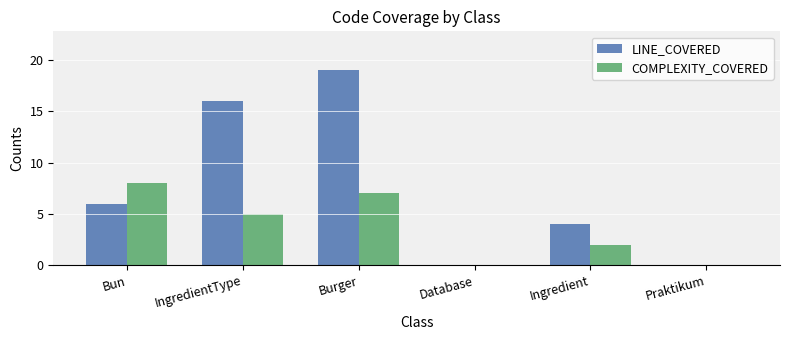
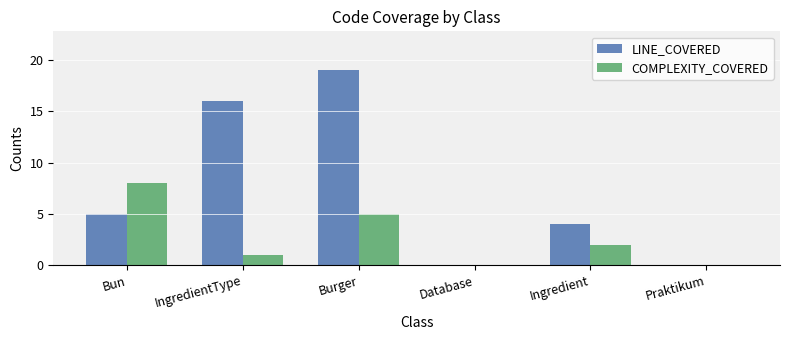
LINE_COVERED, Bun: 6 -> 5
COMPLEXITY_COVERED, IngredientType: 5 -> 1
COMPLEXITY_COVERED, Burger: 7 -> 5
